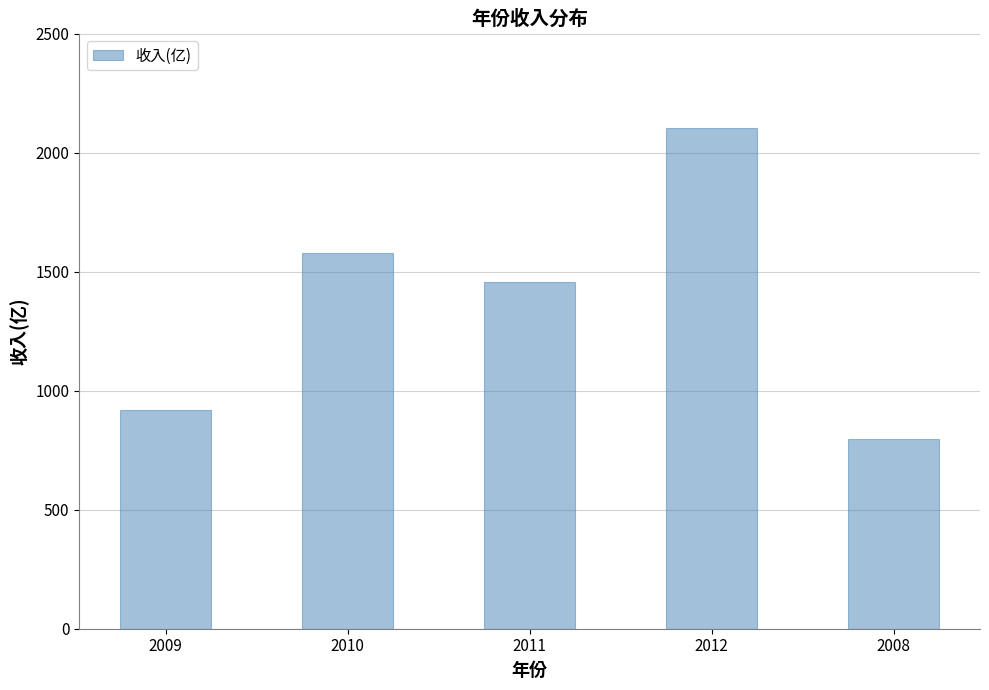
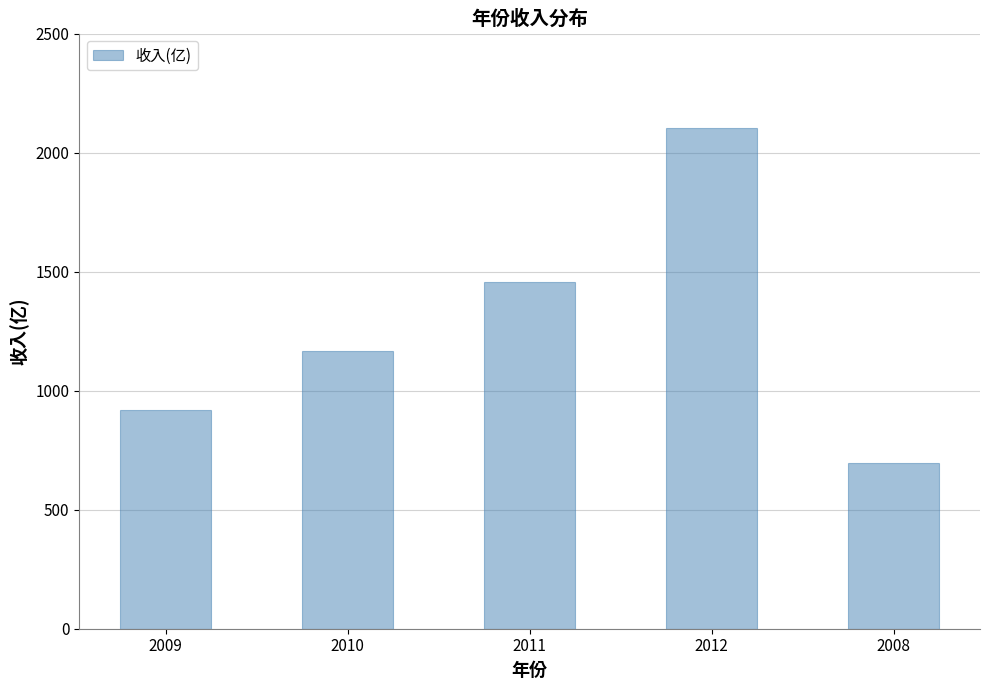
2010: 1580 -> 1170
2008: 800 -> 700
